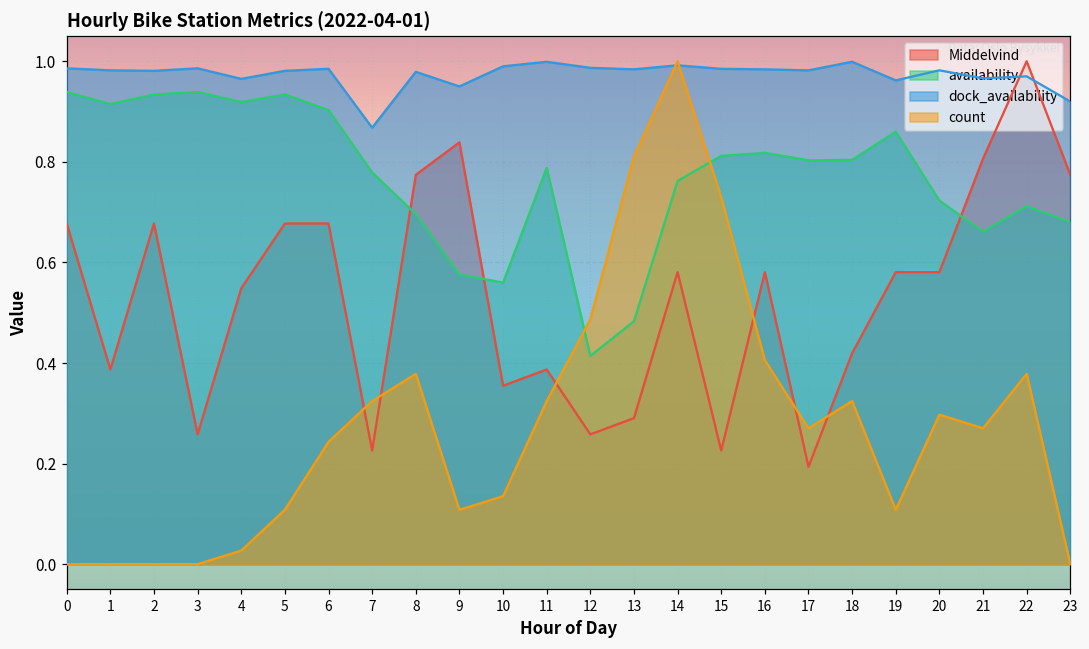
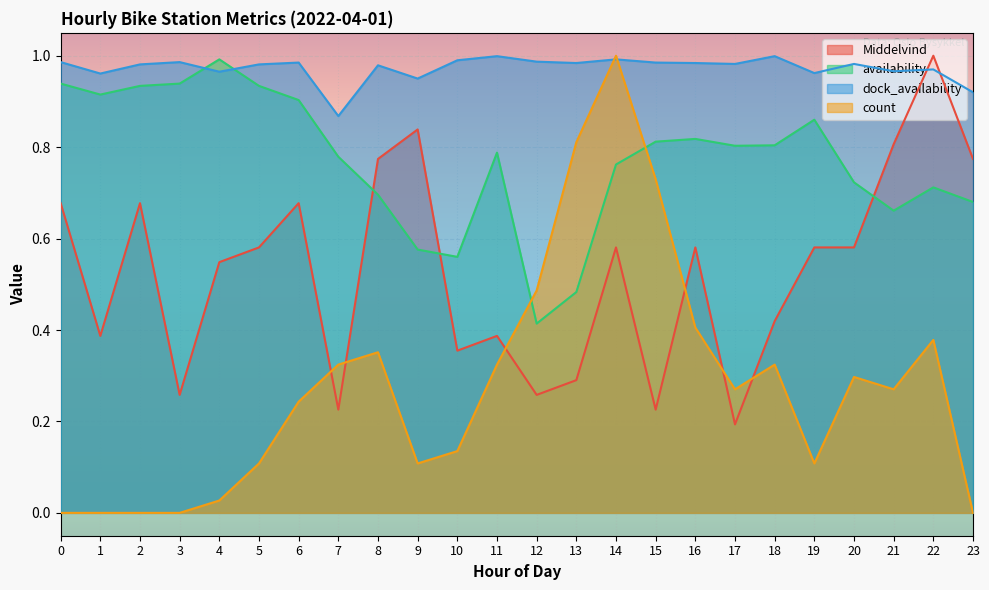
dock_availability, 1: 0.98 -> 0.96
availability, 4: 0.92 -> 0.99
Middelvind, 5: 0.68 -> 0.58
count, 8: 0.38 -> 0.35
